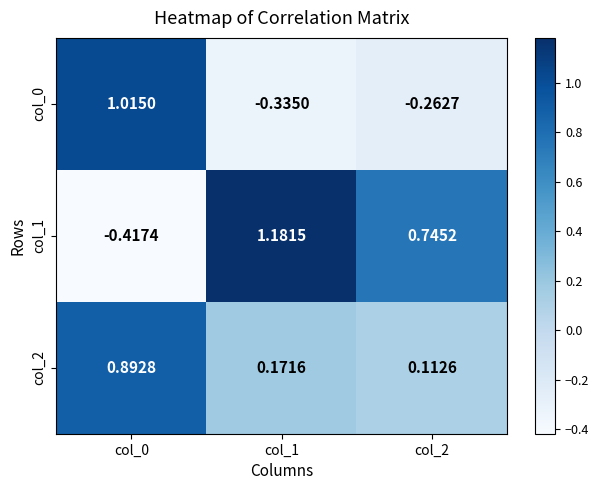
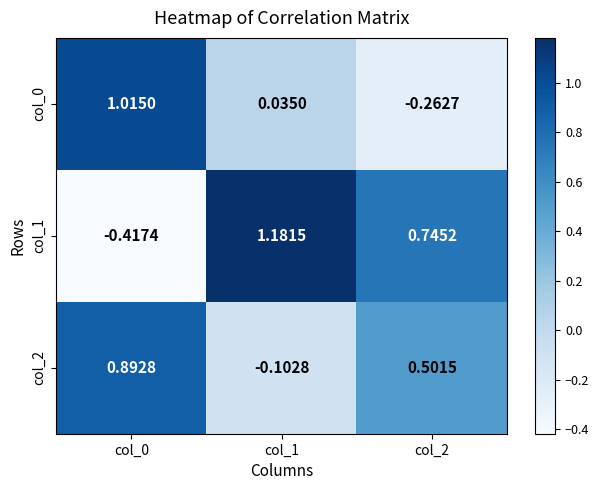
col_0, col_1: -0.3350 -> 0.0350
col_2, col_1: 0.1716 -> -0.1028
col_2, col_2: 0.1126 -> 0.5015
